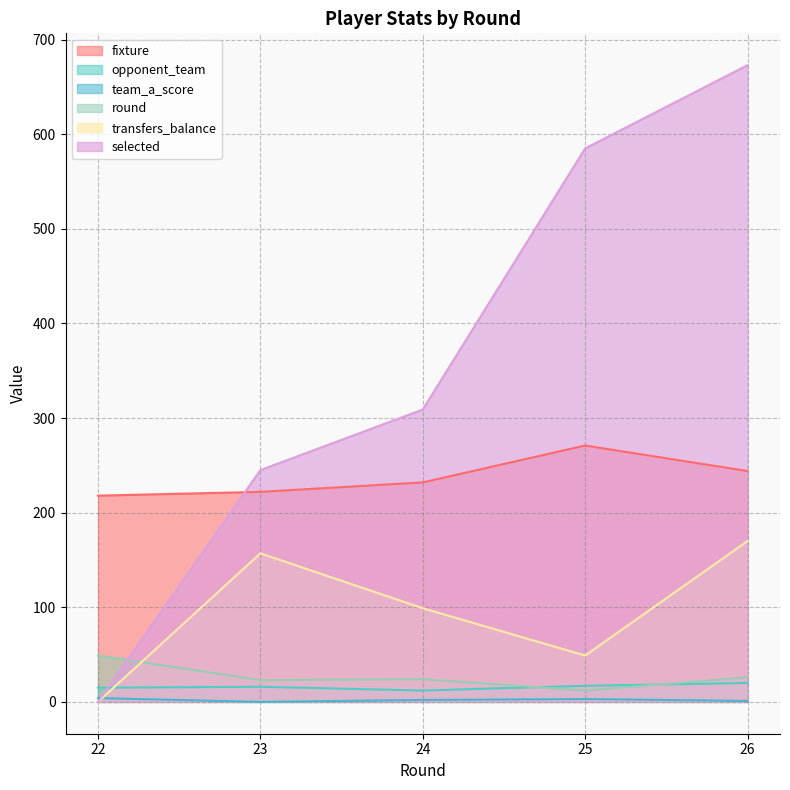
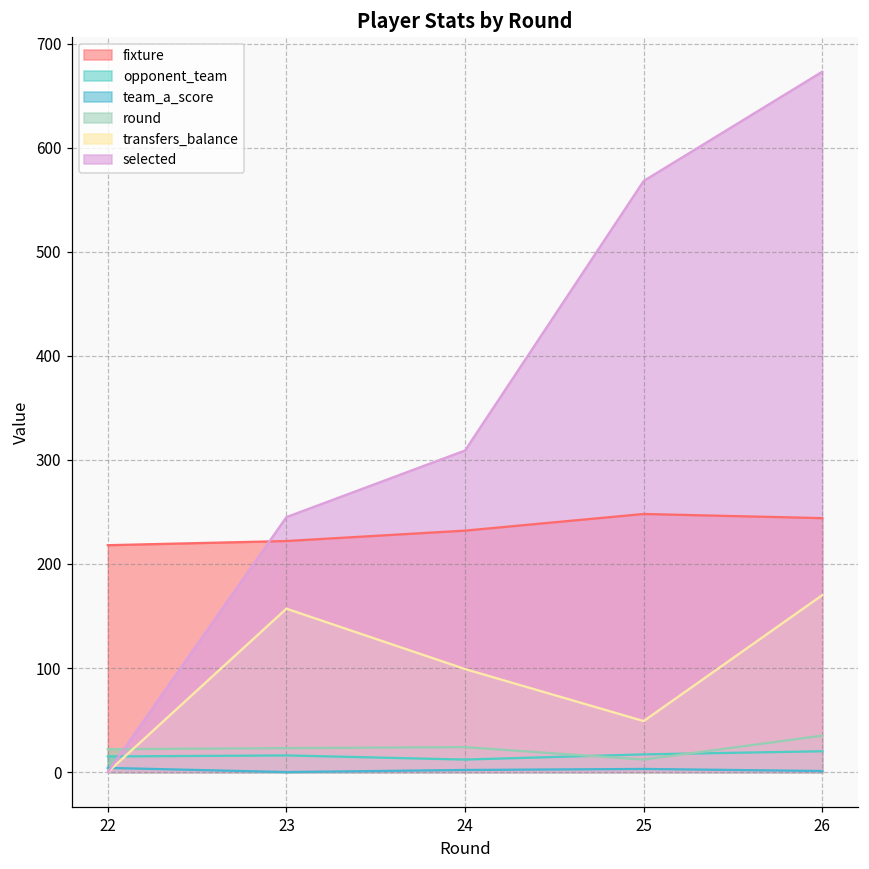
round, 22: 50 -> 20
fixture, 25: 270 -> 250
selected, 25: 590 -> 570
round, 26: 30 -> 40
